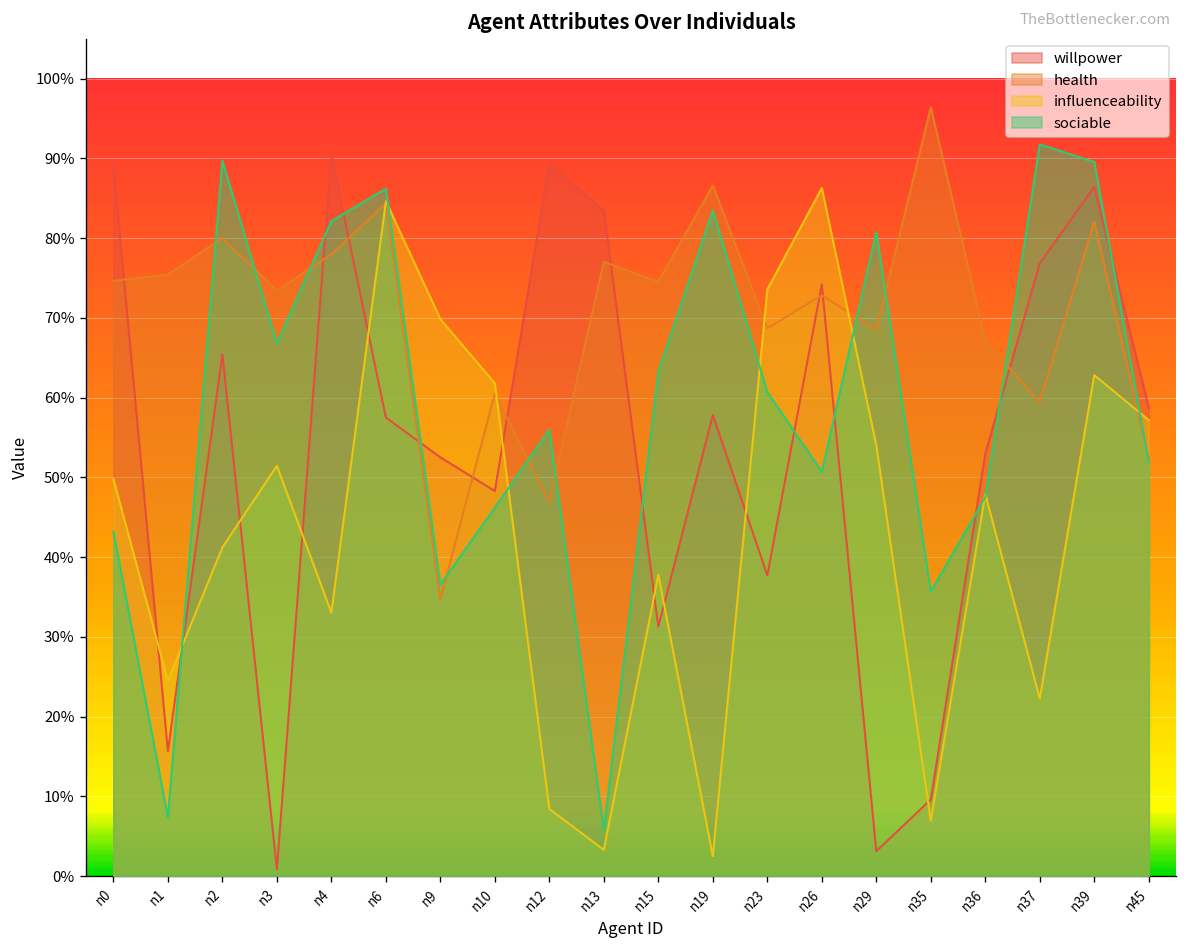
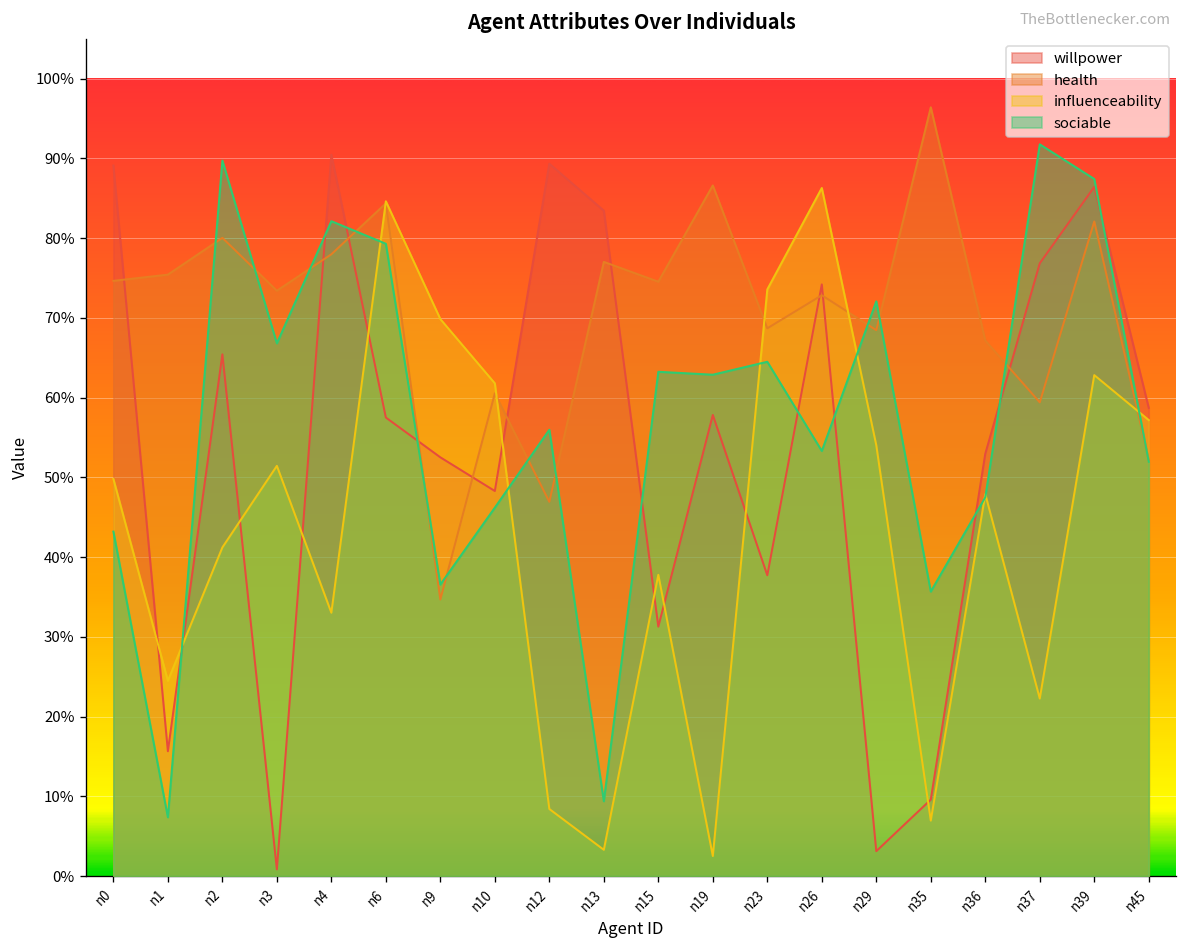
sociable, n6: 86% -> 79%
sociable, n13: 6% -> 9%
sociable, n19: 83% -> 63%
sociable, n23: 61% -> 64%
sociable, n26: 51% -> 53%
sociable, n29: 81% -> 72%
sociable, n39: 90% -> 87%
